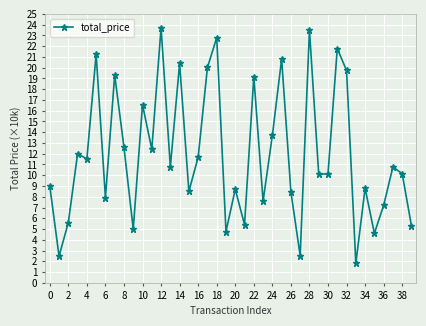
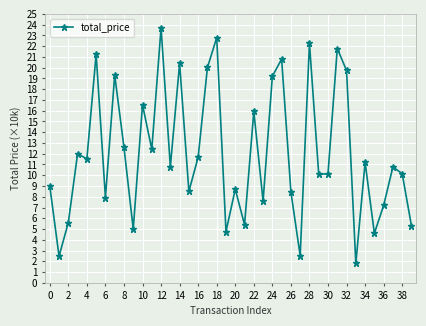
22: 19.2 -> 15.9
24: 13.7 -> 19.2
28: 23.5 -> 22.3
34: 8.8 -> 11.2
